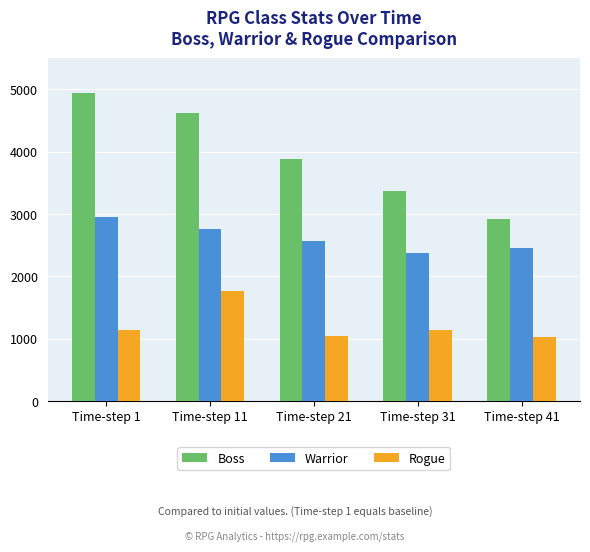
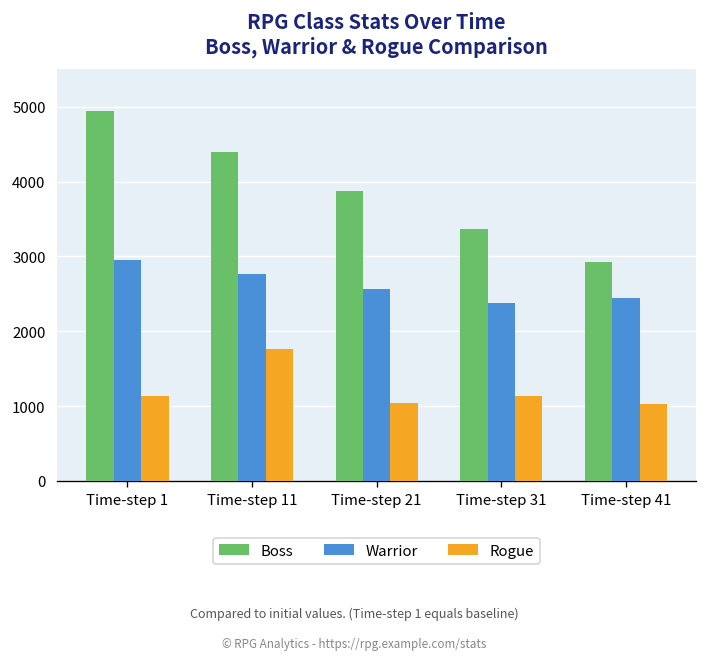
Boss, Time-step 11: 4600 -> 4400
